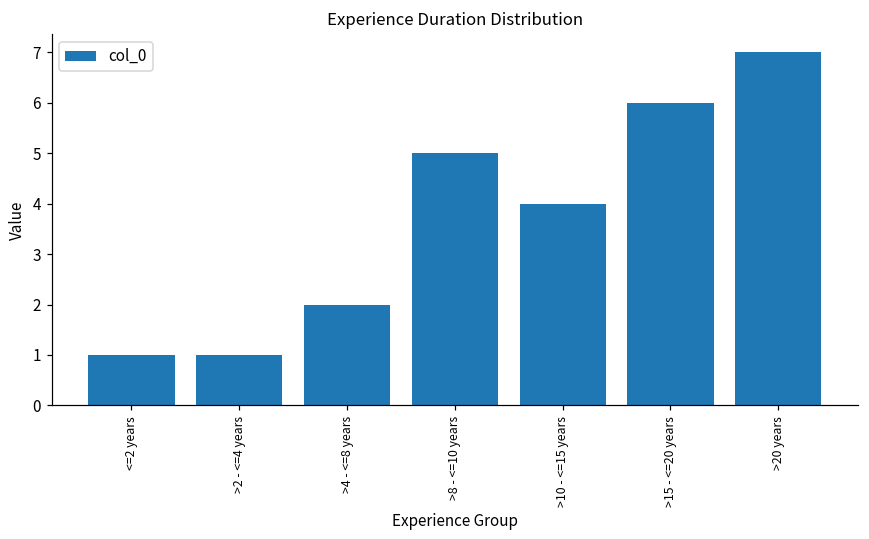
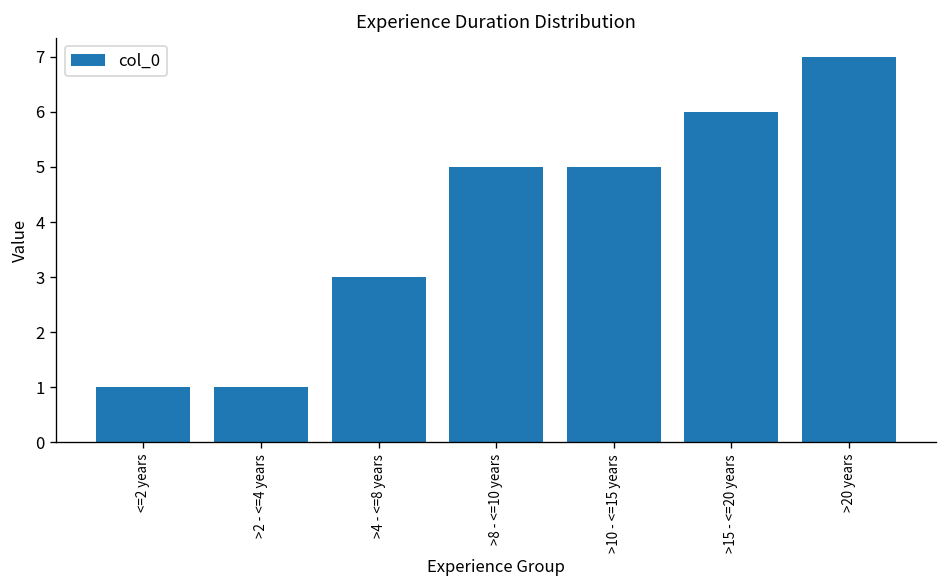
>4 - <=8 years: 2 -> 3
>10 - <=15 years: 4 -> 5
